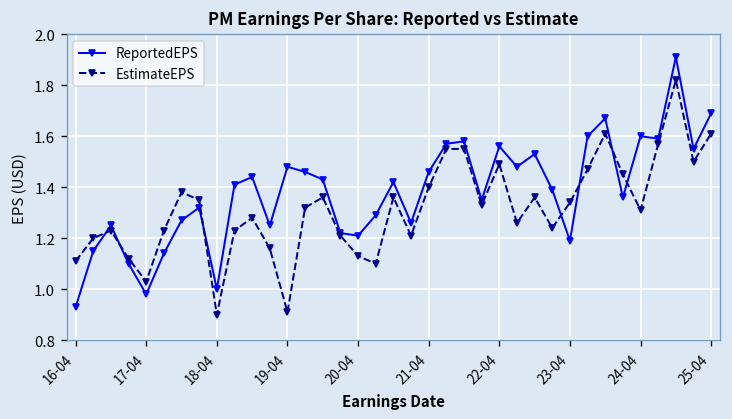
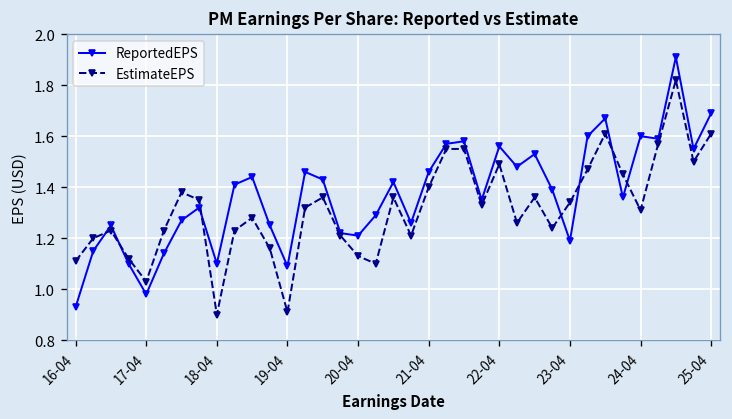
ReportedEPS, 18-04: 1.0 -> 1.1
ReportedEPS, 19-04: 1.48 -> 1.09
